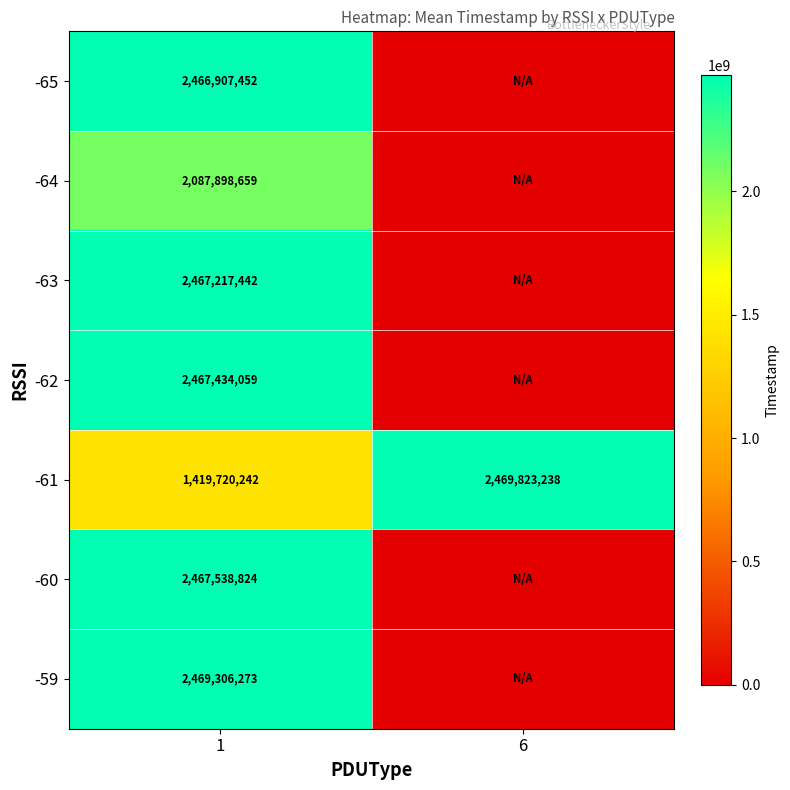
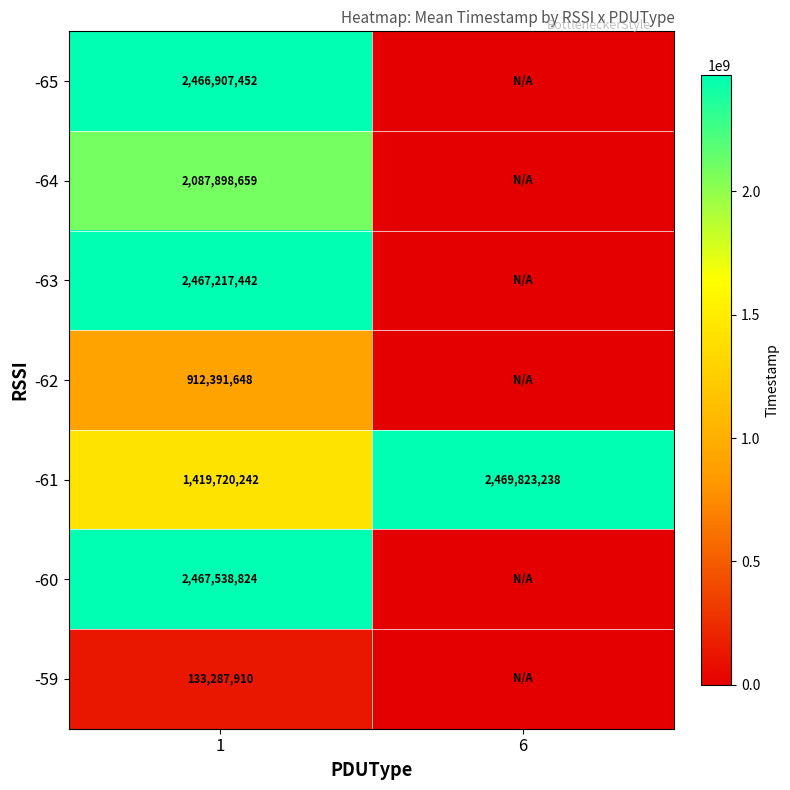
-62, 1: 2,467,434,059 -> 912,391,648
-59, 1: 2,469,306,273 -> 133,287,910
